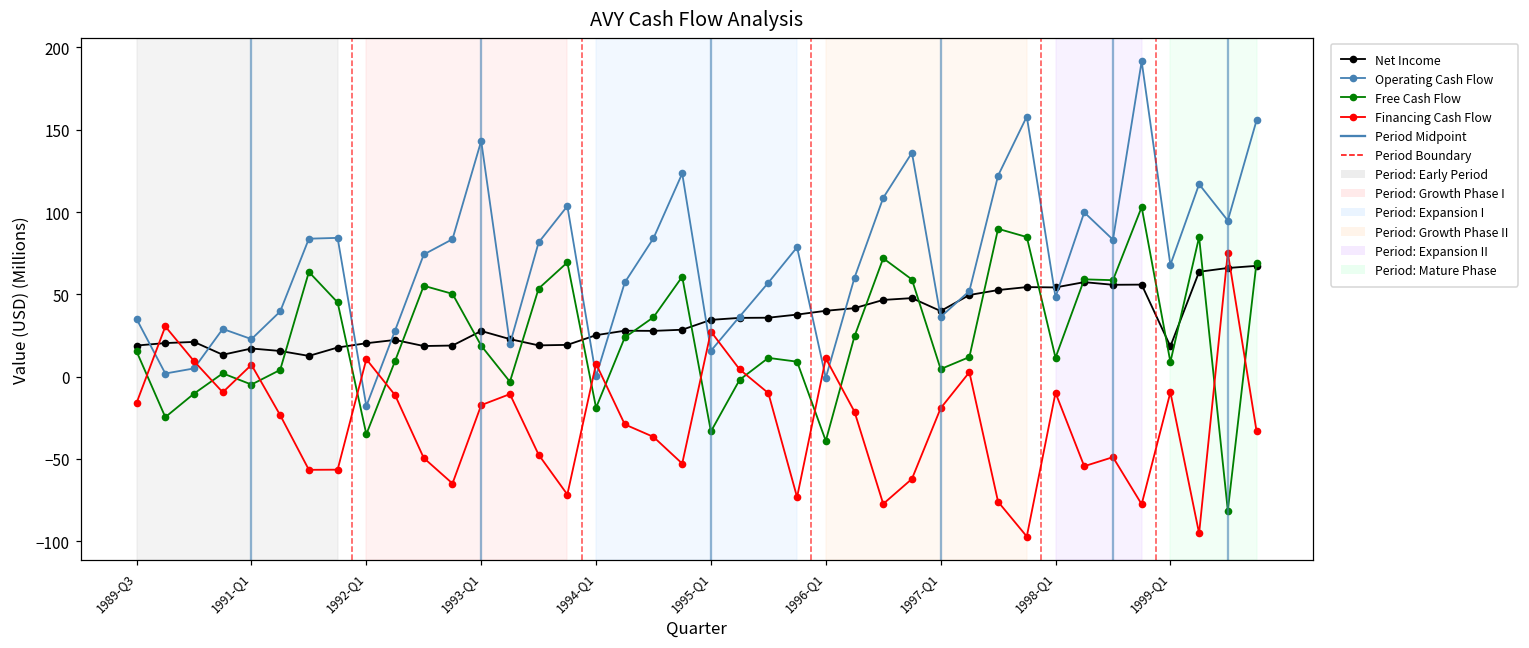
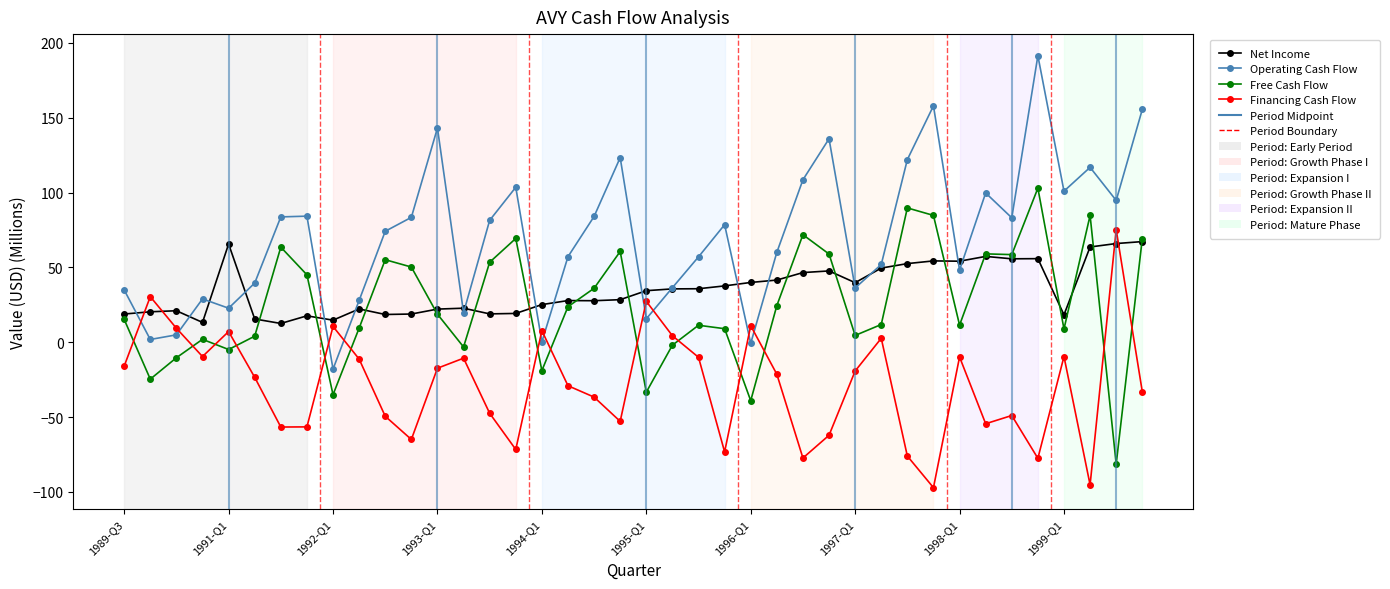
Net Income, 1991-Q1: 17 -> 66
Net Income, 1992-Q1: 20 -> 15
Net Income, 1993-Q1: 28 -> 22
Operating Cash Flow, 1999-Q1: 68 -> 101
